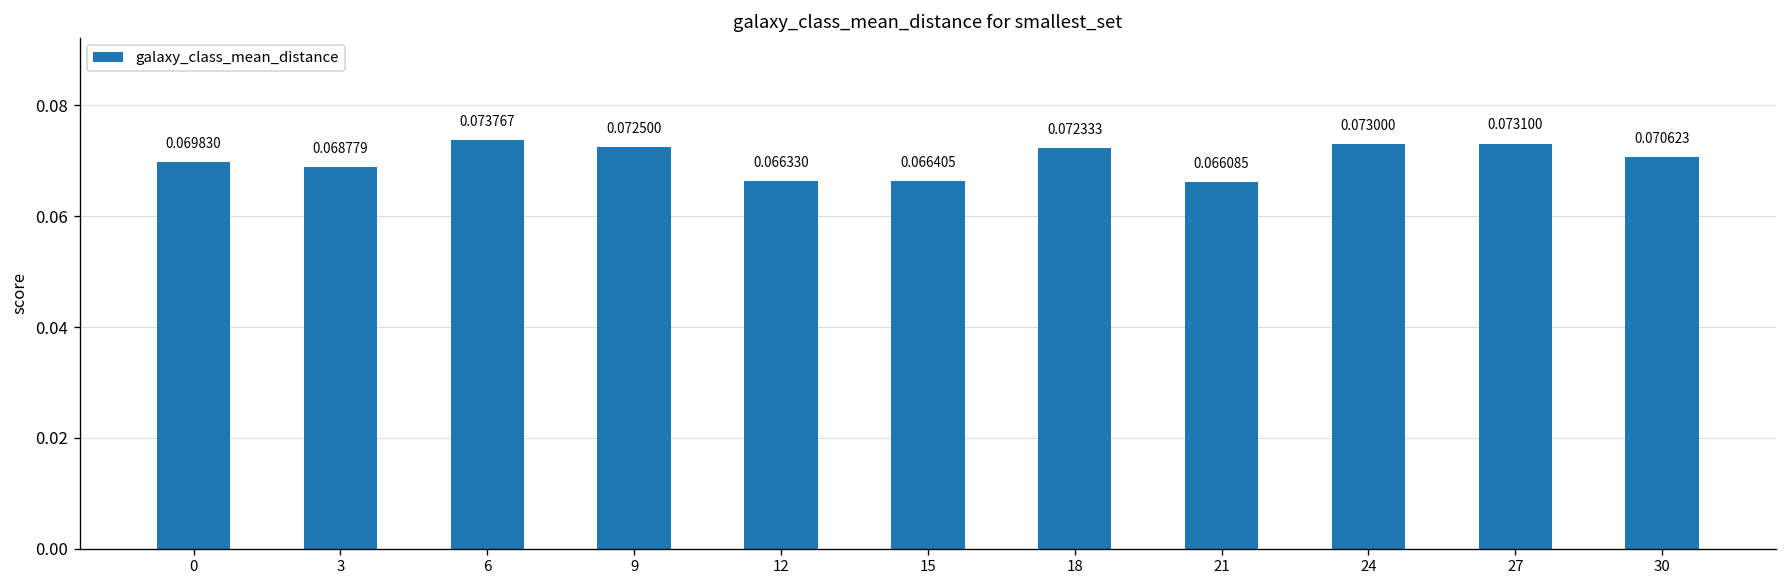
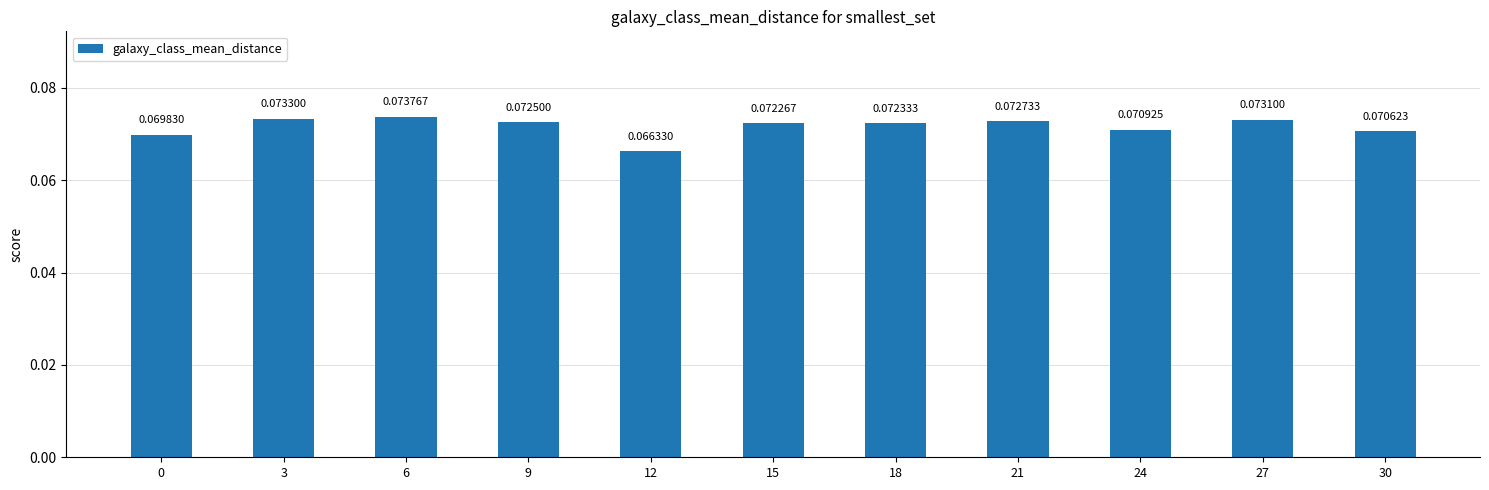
3: 0.068779 -> 0.073300
15: 0.066405 -> 0.072267
21: 0.066085 -> 0.072733
24: 0.073000 -> 0.070925
